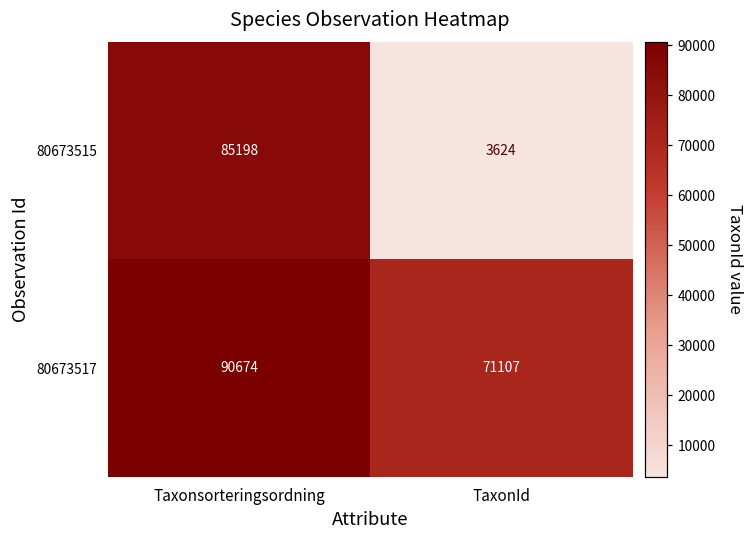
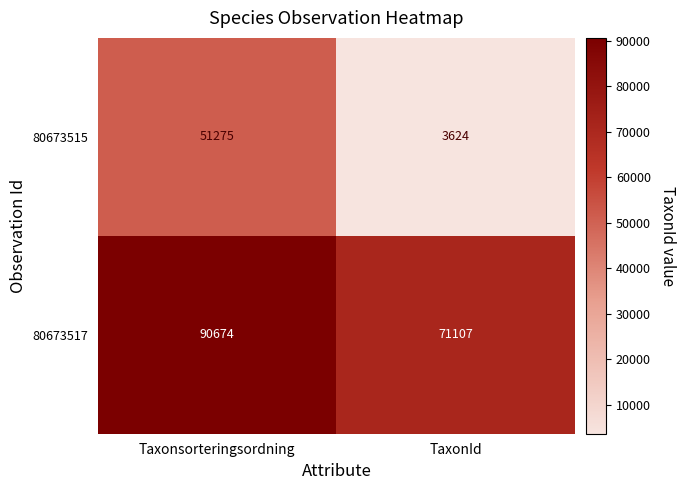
80673515, Taxonsorteringsordning: 85198 -> 51275
